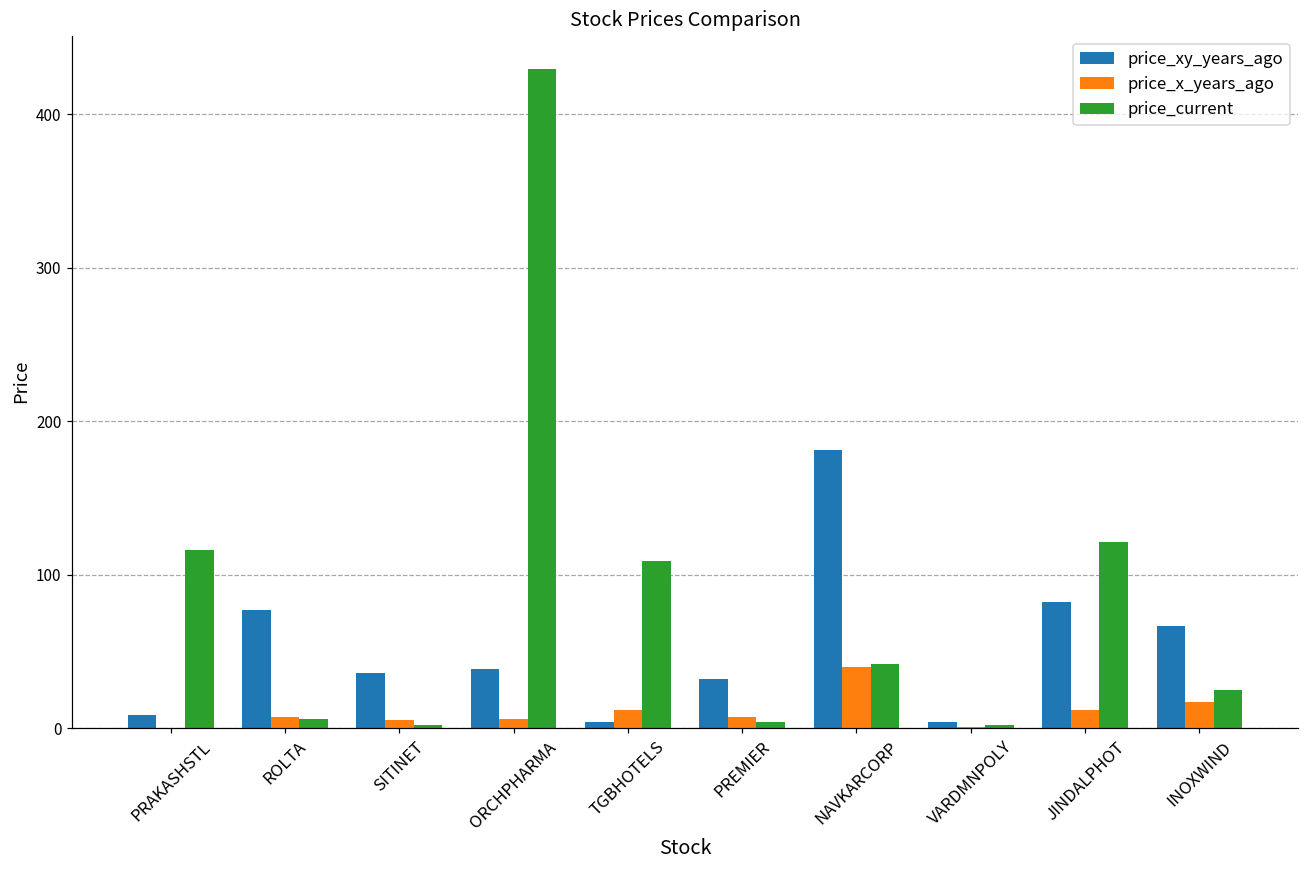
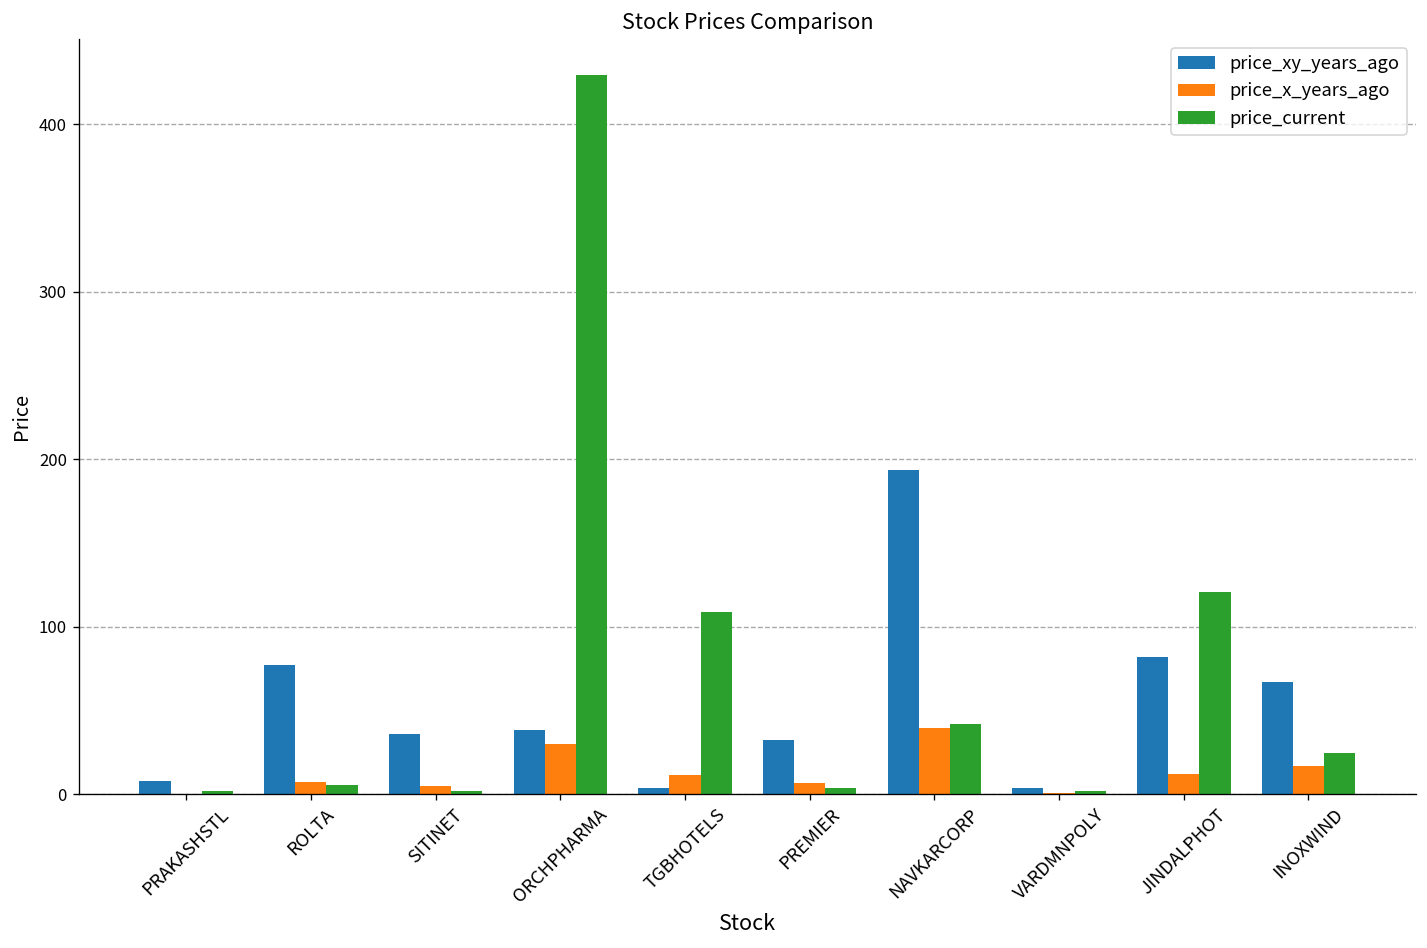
price_current, PRAKASHSTL: 116 -> 2
price_x_years_ago, ORCHPHARMA: 6 -> 30
price_xy_years_ago, NAVKARCORP: 181 -> 194
